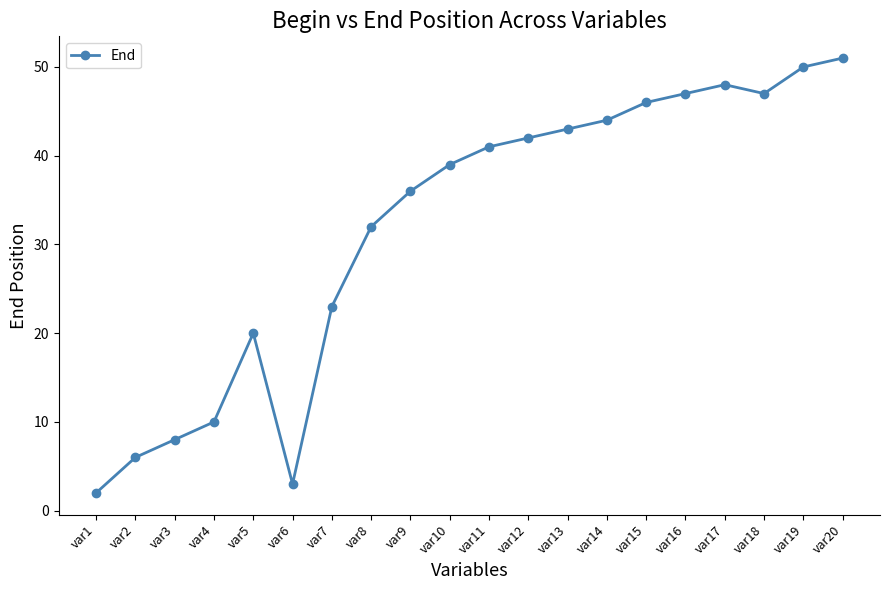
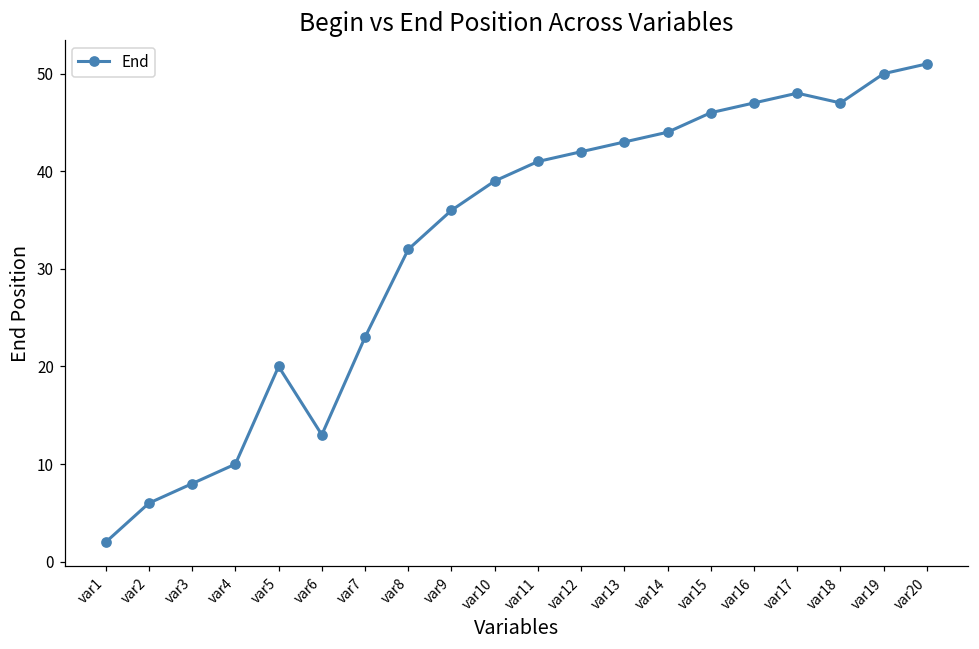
var6: 3 -> 13
